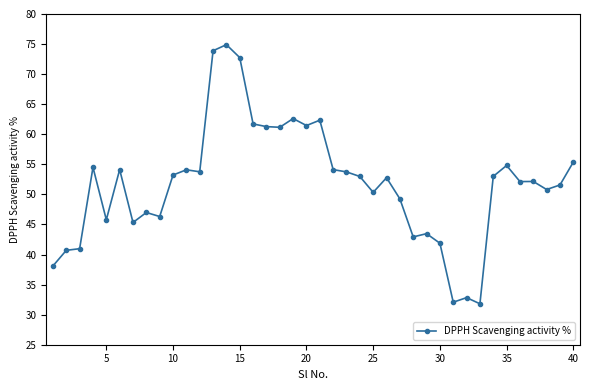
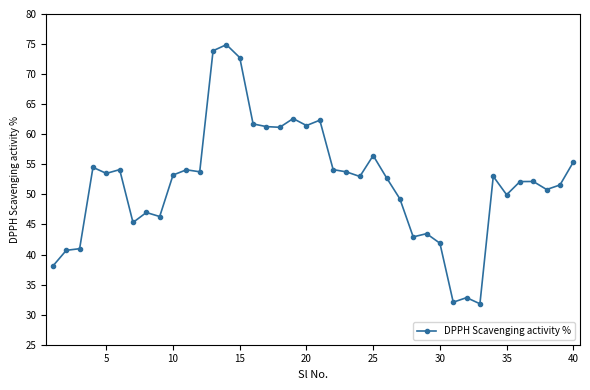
5: 46 -> 53
25: 50 -> 56
35: 55 -> 50
